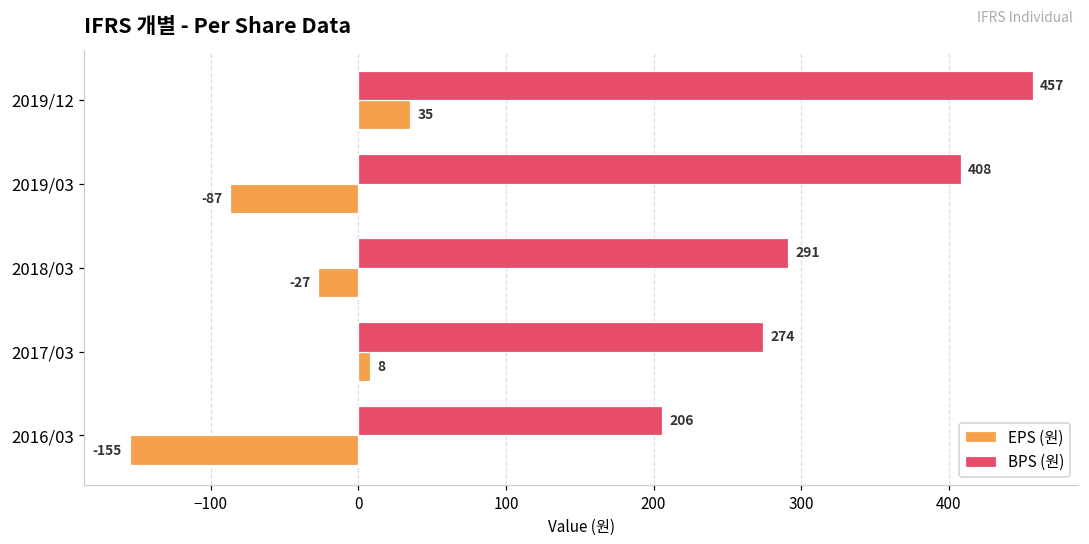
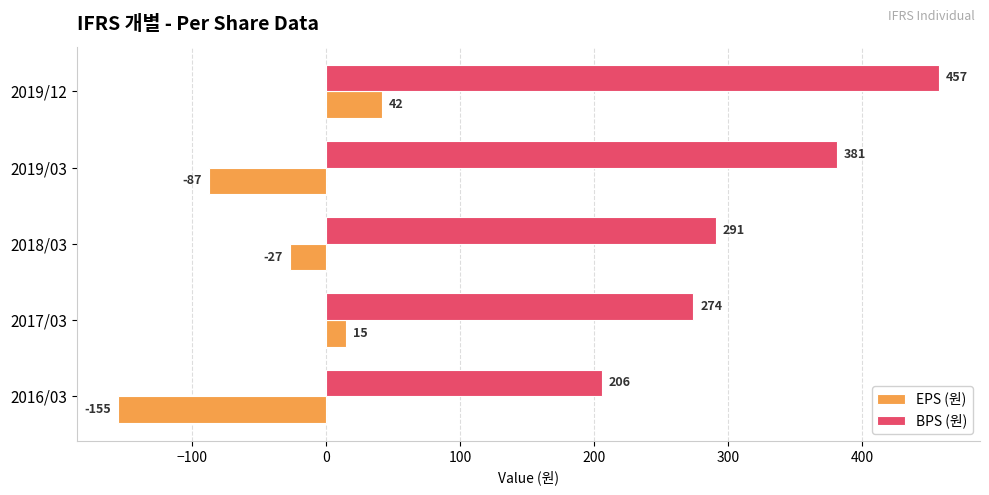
EPS (원), 2019/12: 35 -> 42
BPS (원), 2019/03: 408 -> 381
EPS (원), 2017/03: 8 -> 15
